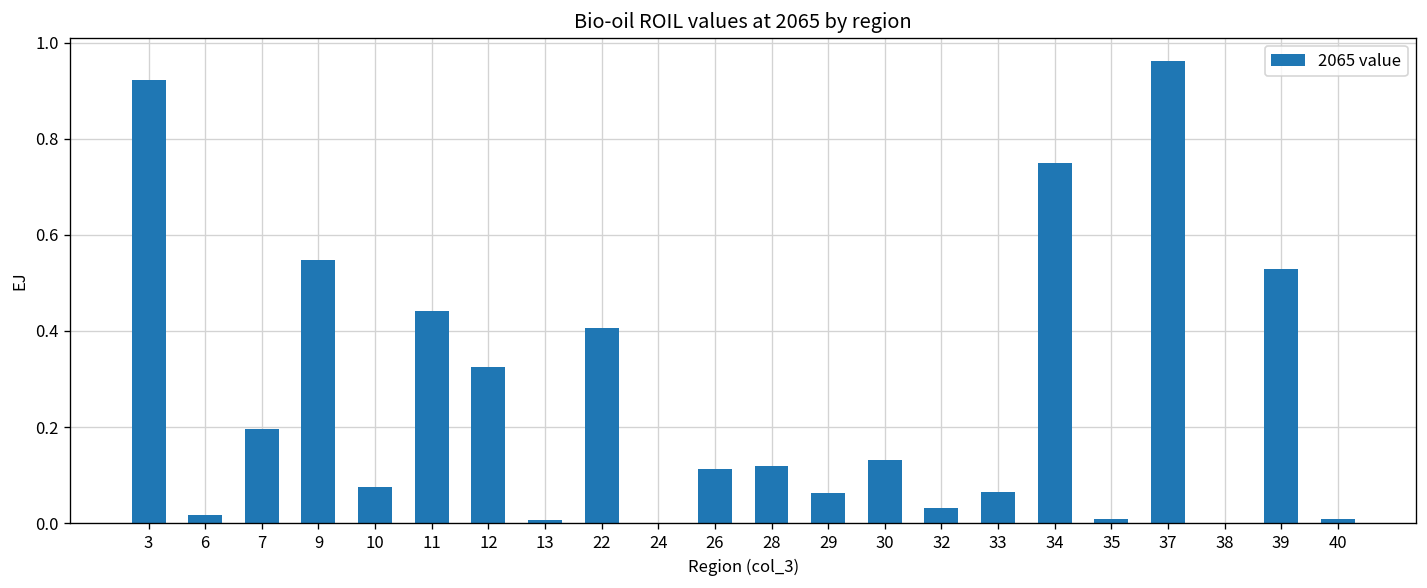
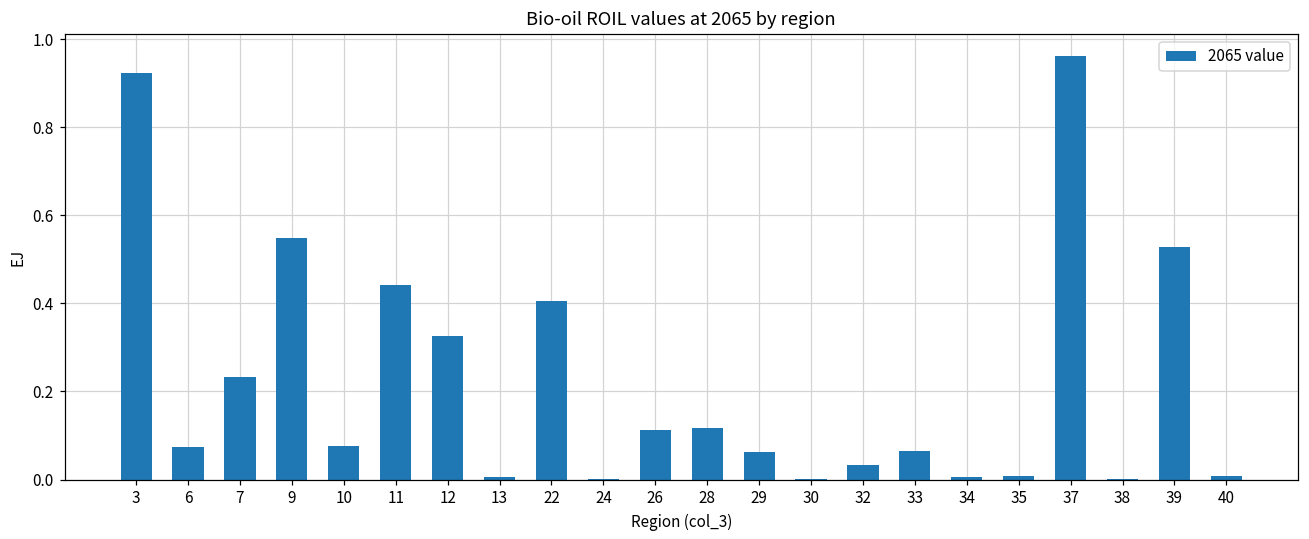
6: 0.02 -> 0.07
7: 0.20 -> 0.23
30: 0.13 -> 0.00
34: 0.75 -> 0.01
